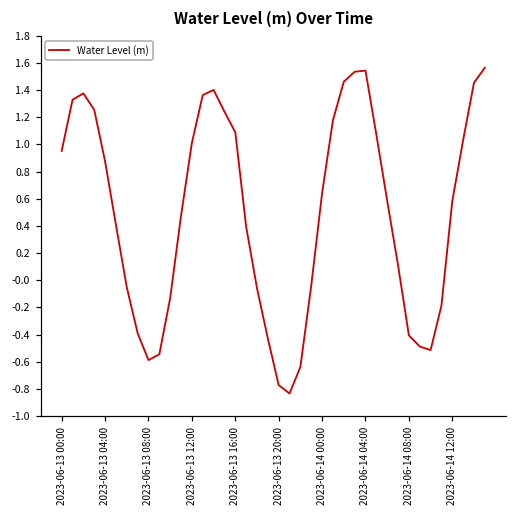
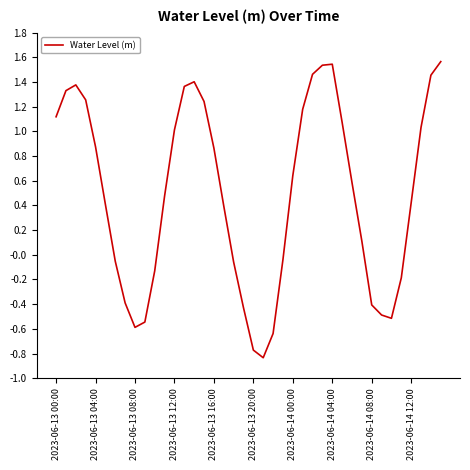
2023-06-13 00:00: 0.95 -> 1.12
2023-06-13 16:00: 1.09 -> 0.86
2023-06-14 12:00: 0.58 -> 0.42
